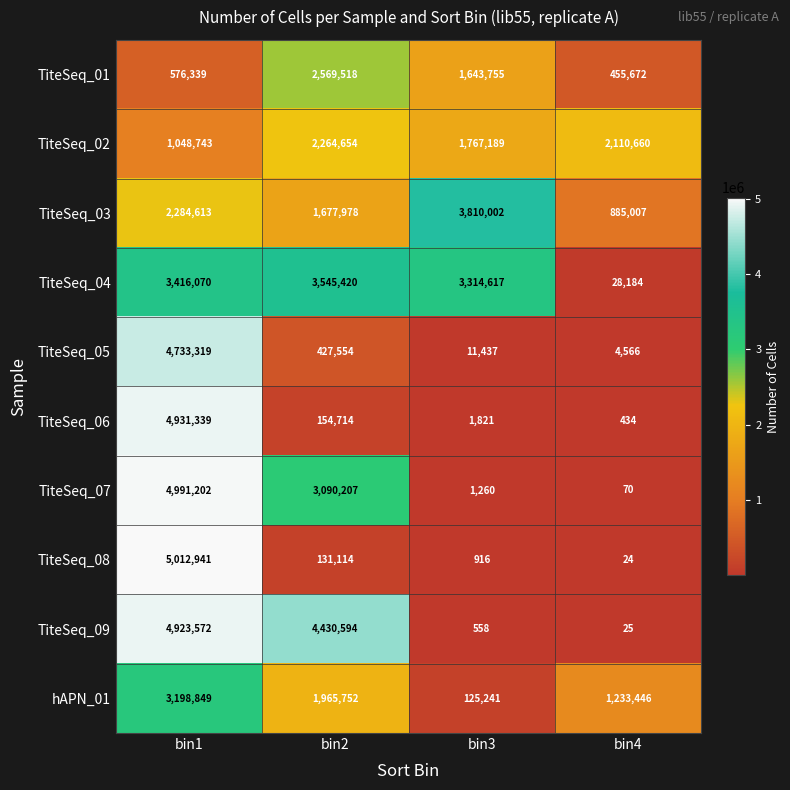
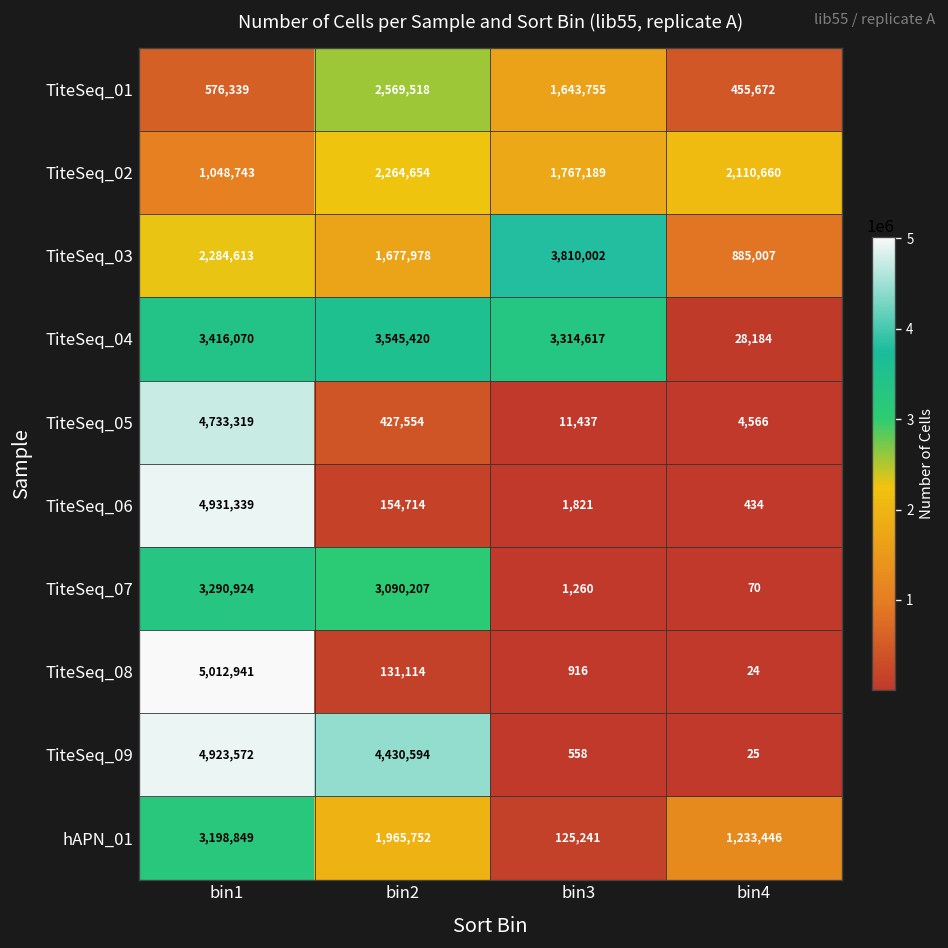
TiteSeq_07, bin1: 4,991,202 -> 3,290,924
